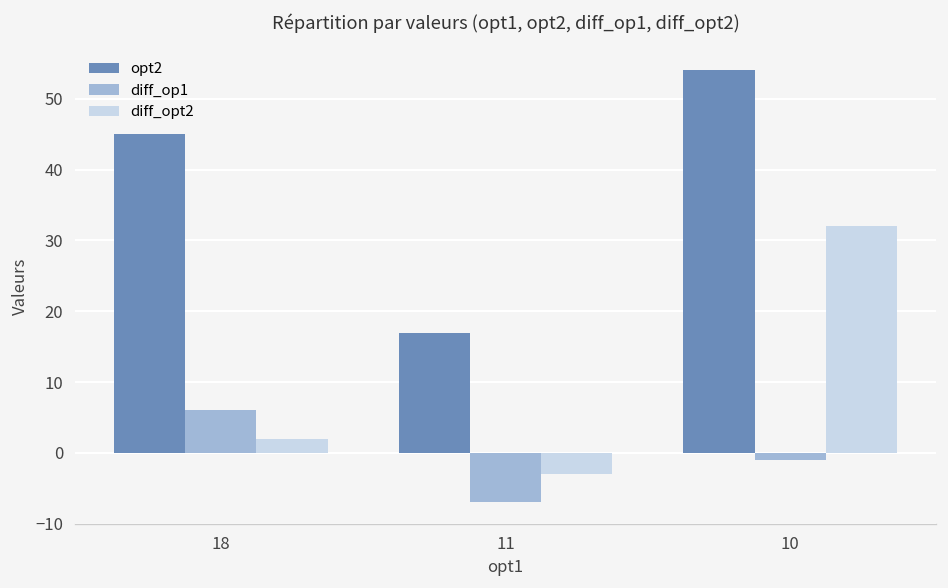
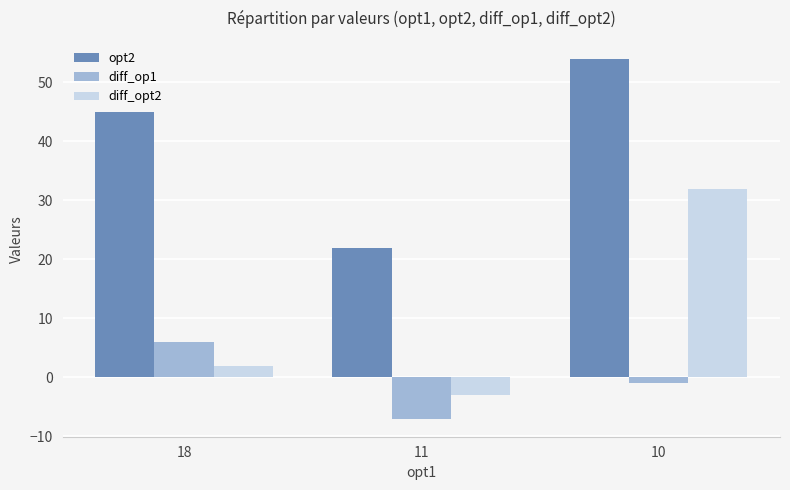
opt2, 11: 17 -> 22
